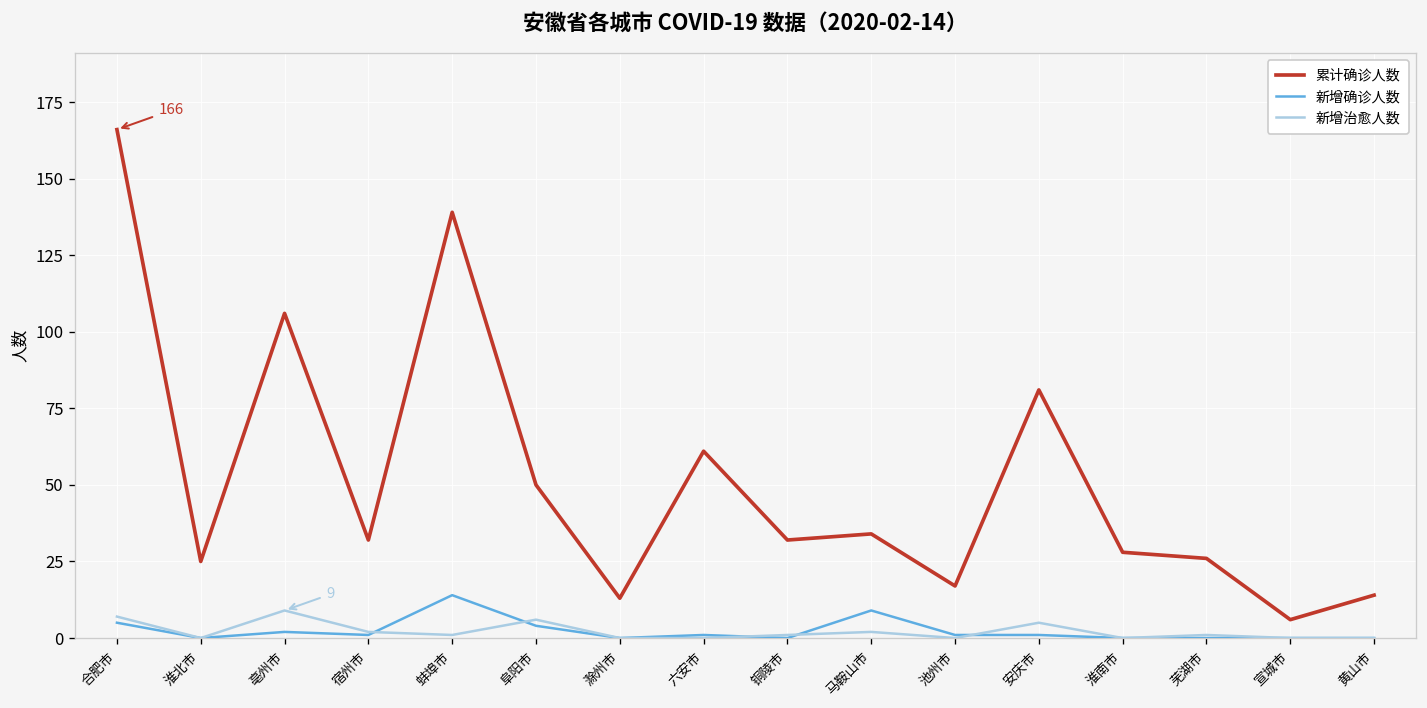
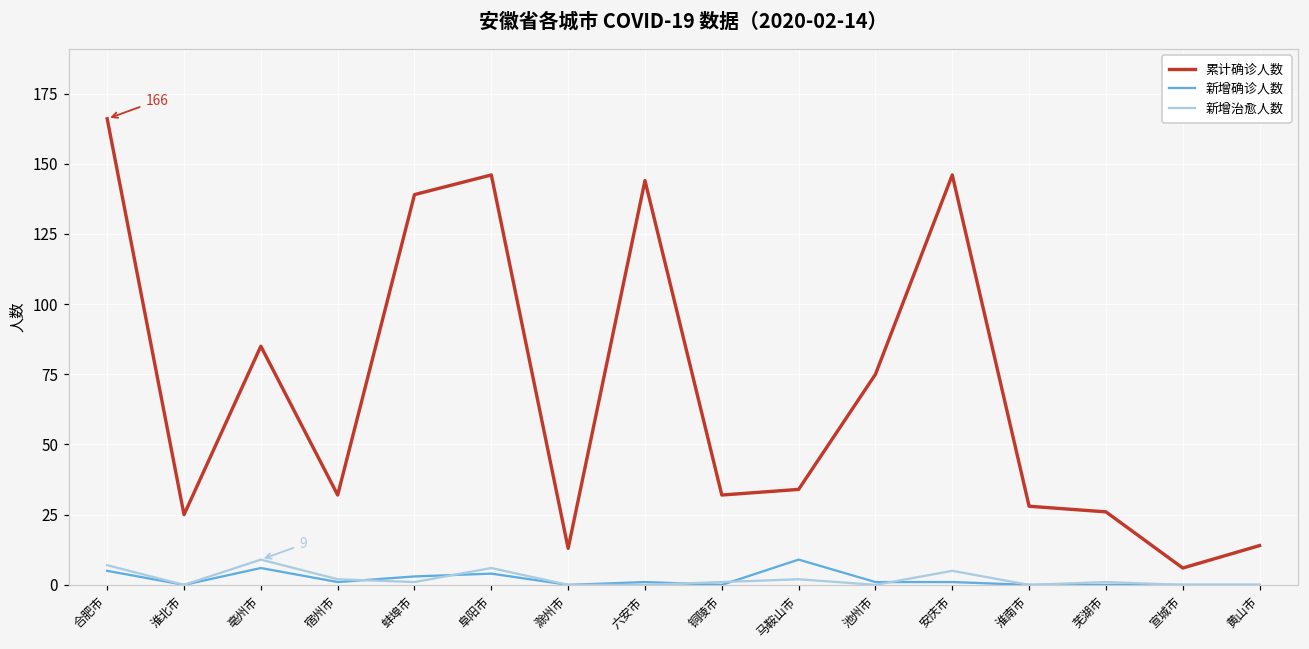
累计确诊人数, 亳州市: 106 -> 85
新增确诊人数, 亳州市: 2 -> 6
新增确诊人数, 蚌埠市: 14 -> 3
累计确诊人数, 阜阳市: 50 -> 146
累计确诊人数, 六安市: 61 -> 144
累计确诊人数, 池州市: 17 -> 75
累计确诊人数, 安庆市: 81 -> 146
